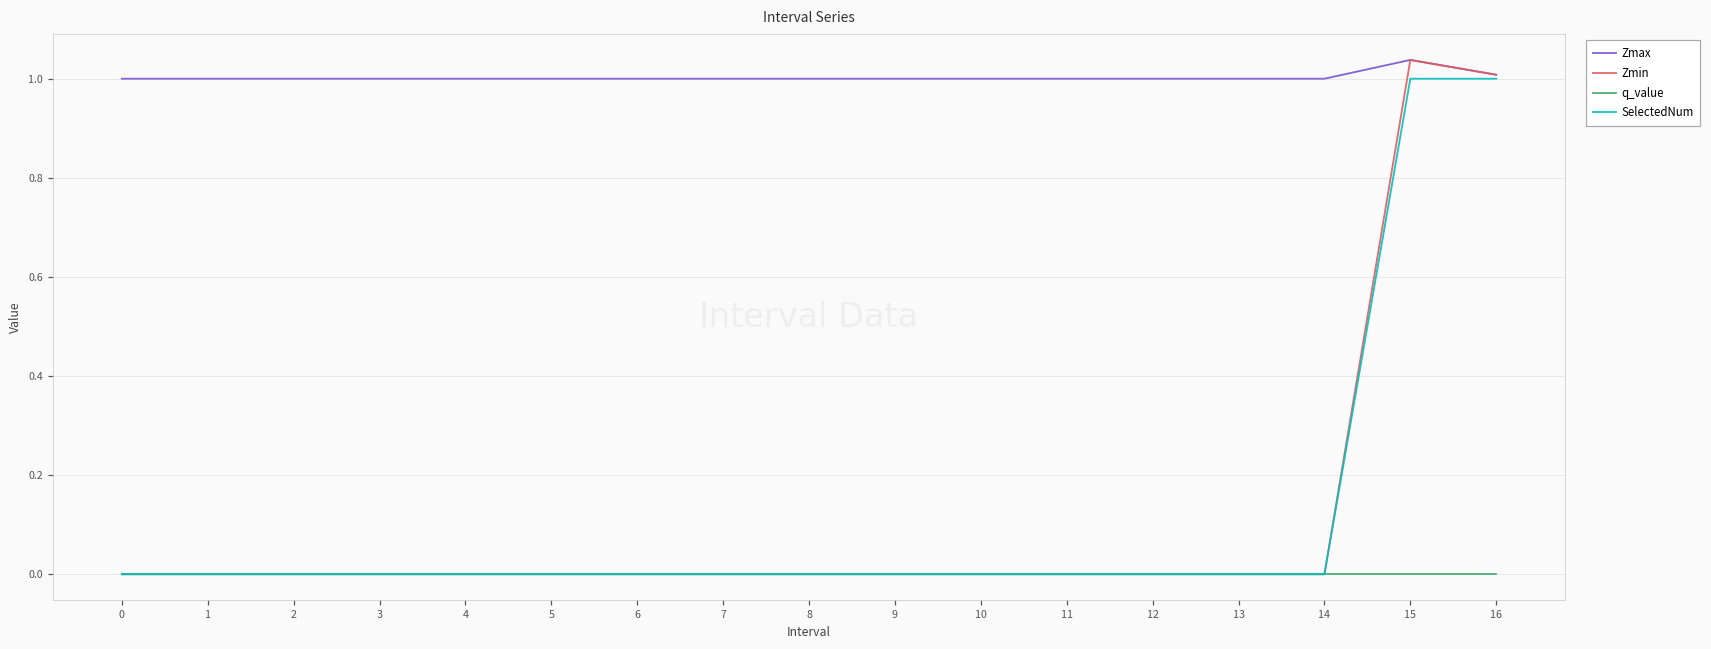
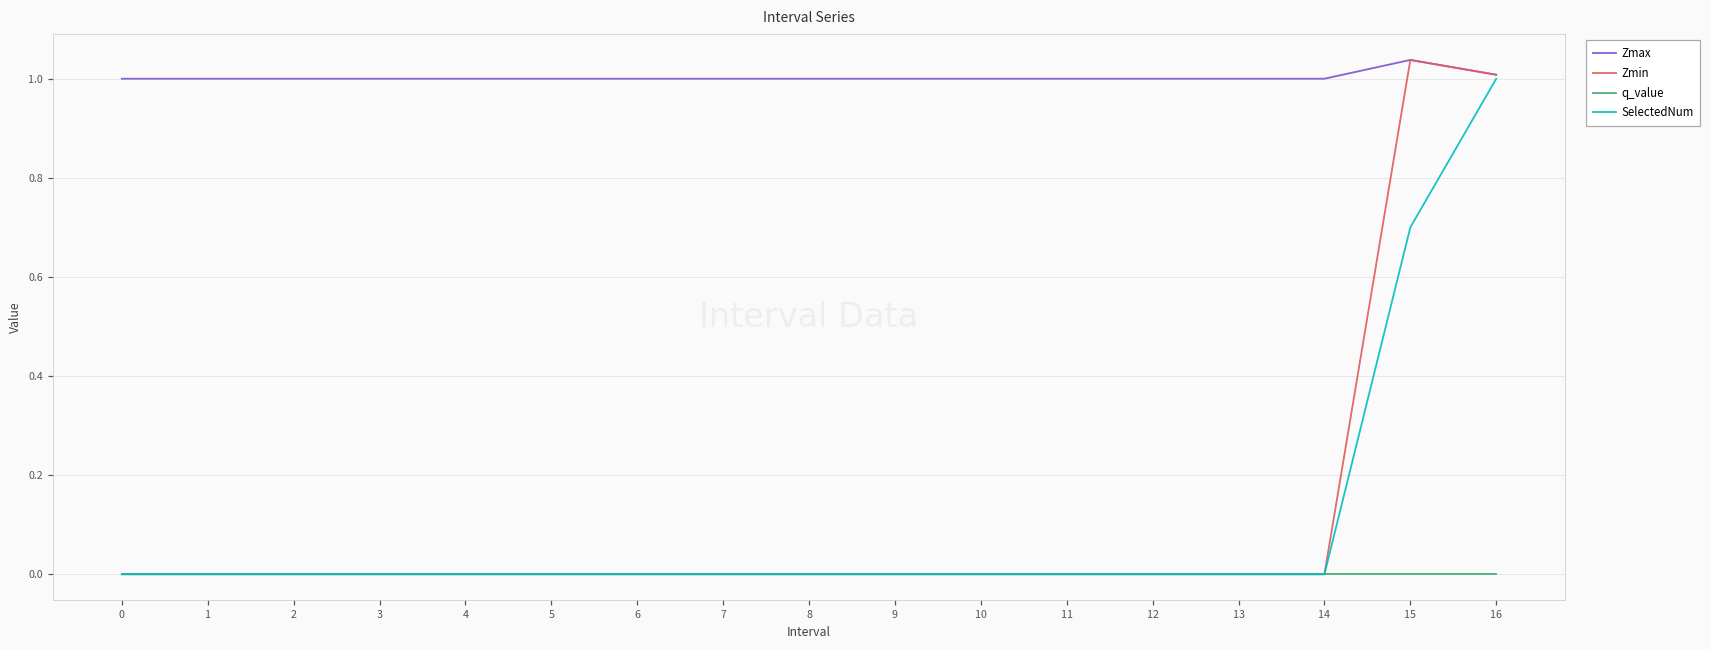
SelectedNum, 15: 1.0 -> 0.7
